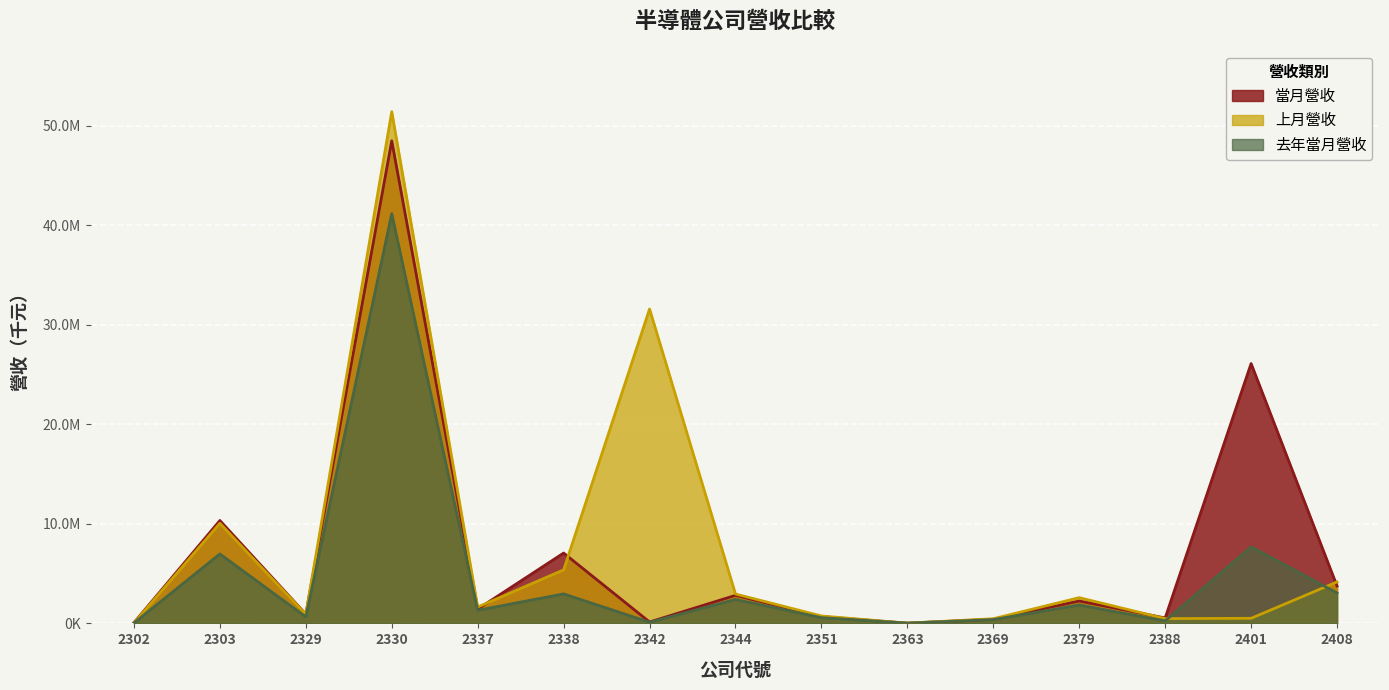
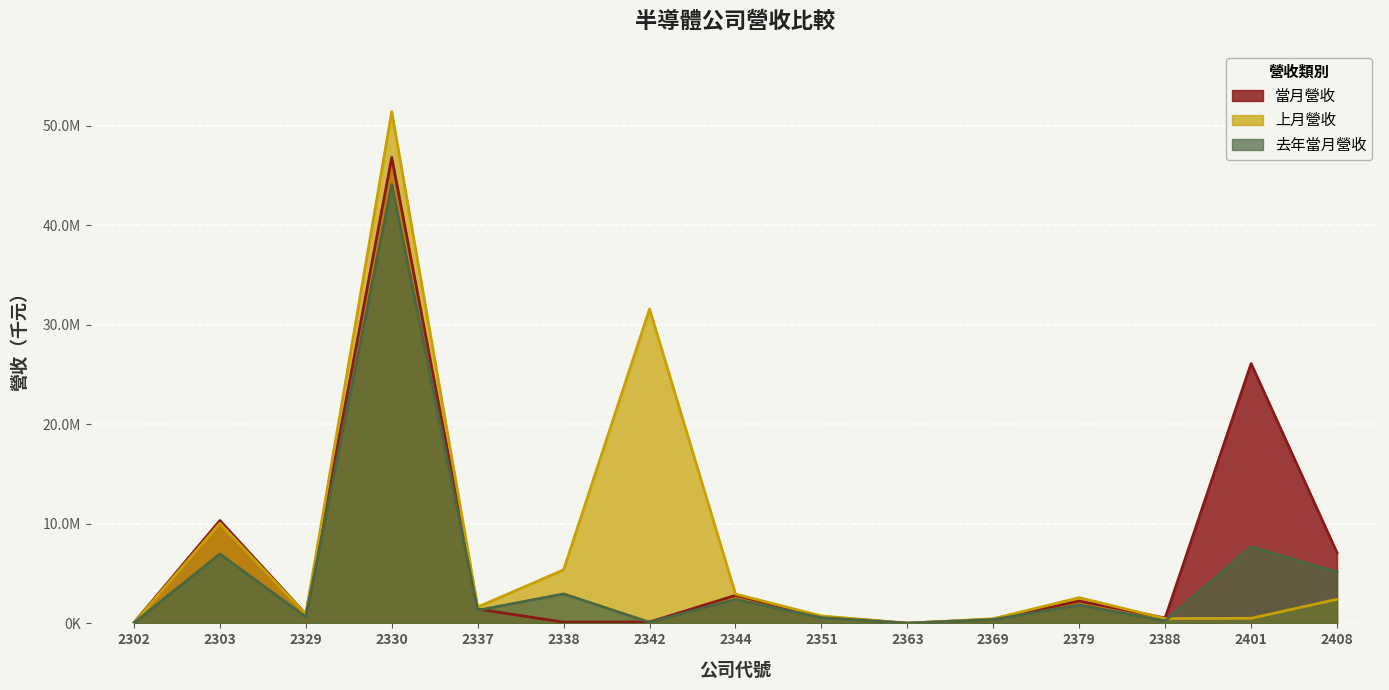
當月營收, 2330: 48000000 -> 47000000
去年當月營收, 2330: 41000000 -> 44000000
當月營收, 2338: 7000000 -> 0
當月營收, 2408: 4000000 -> 7000000
上月營收, 2408: 4000000 -> 2000000
去年當月營收, 2408: 3000000 -> 5000000
